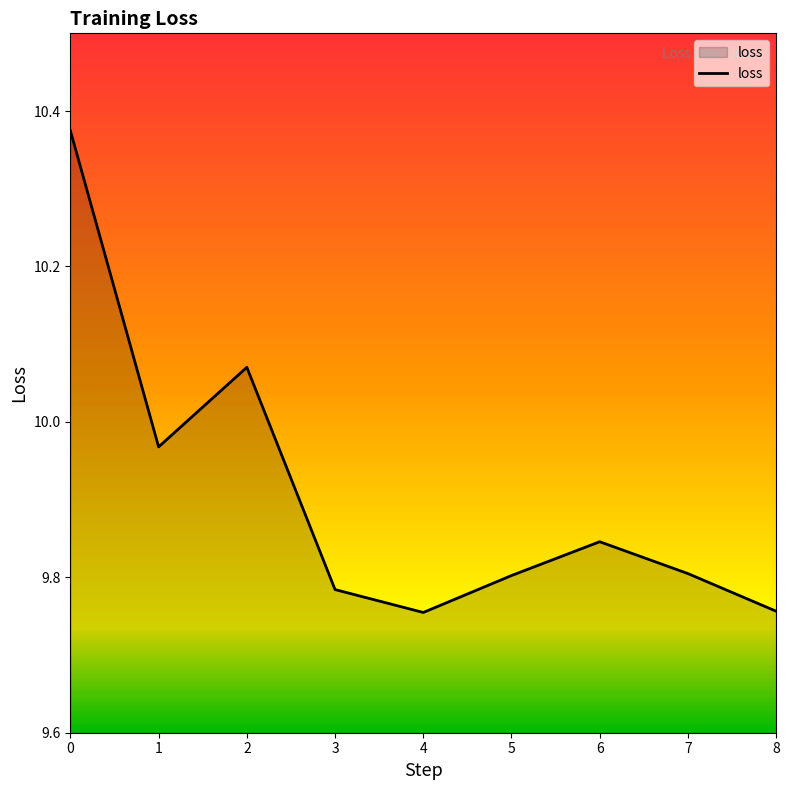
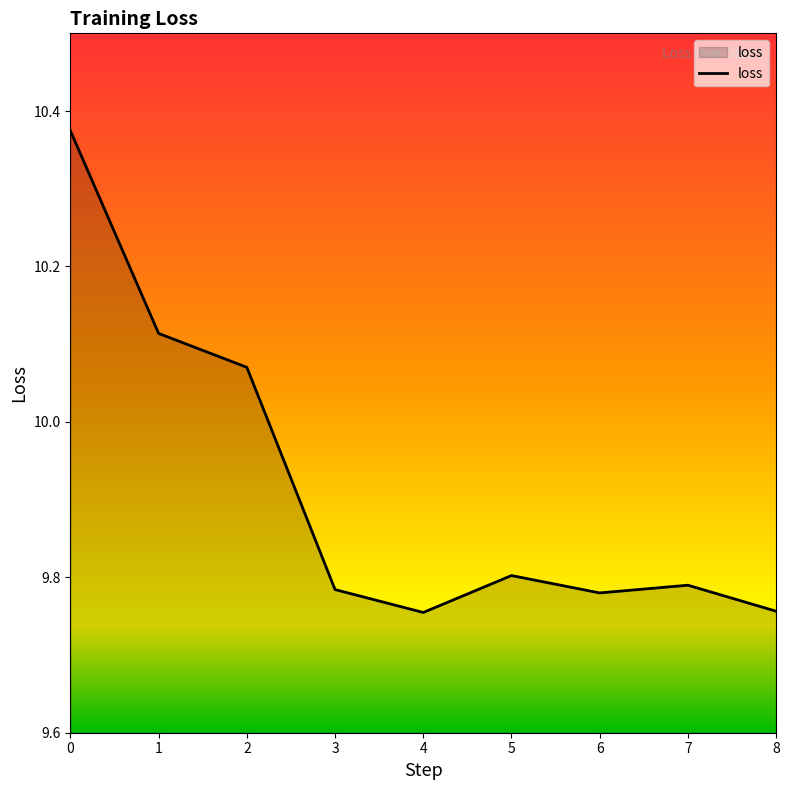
1: 9.97 -> 10.11
6: 9.85 -> 9.78
7: 9.80 -> 9.79
